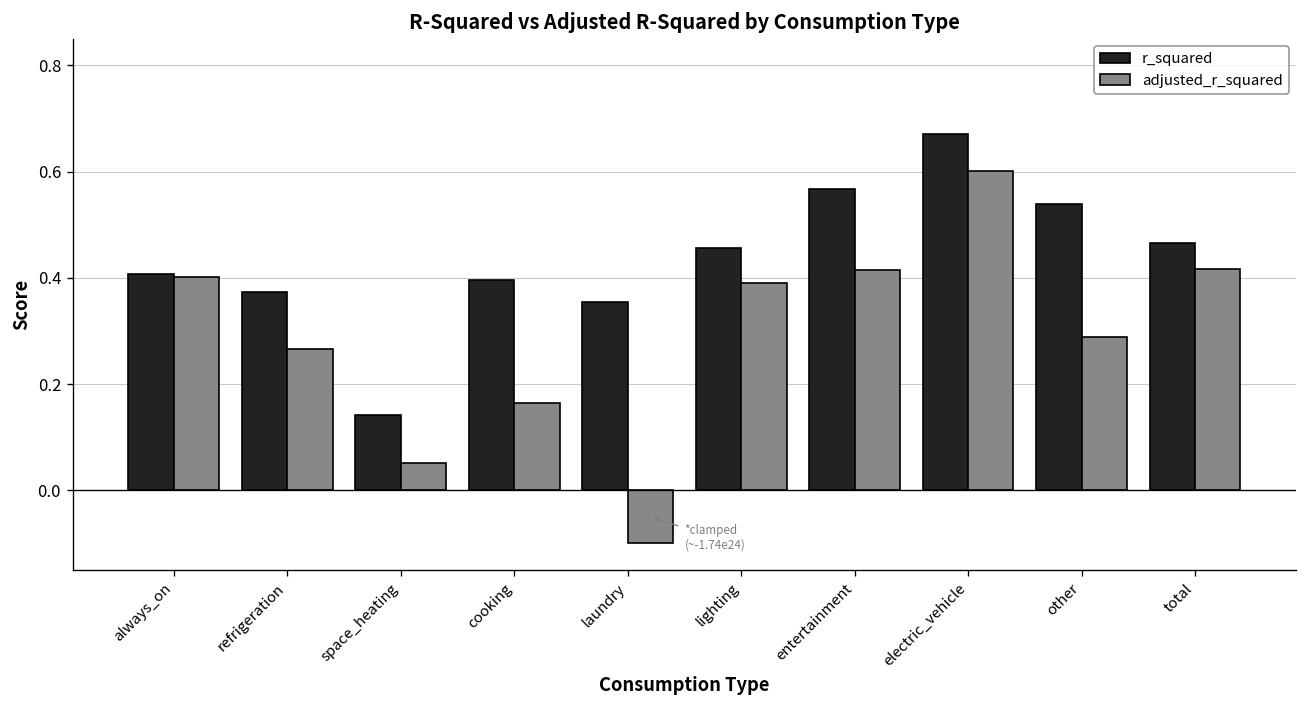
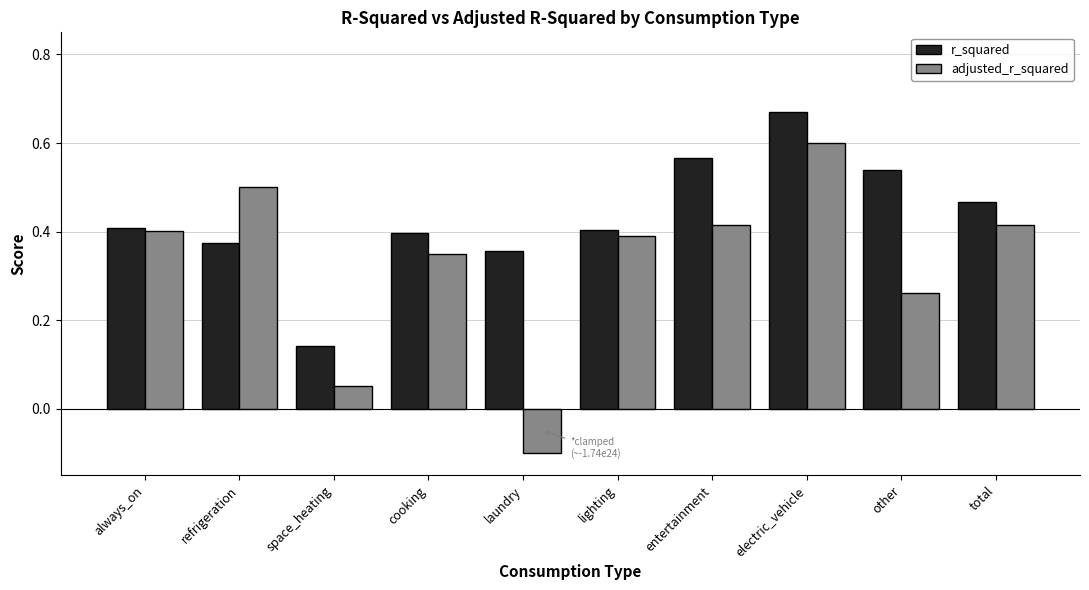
adjusted_r_squared, refrigeration: 0.27 -> 0.50
adjusted_r_squared, cooking: 0.16 -> 0.35
r_squared, lighting: 0.46 -> 0.40
adjusted_r_squared, other: 0.29 -> 0.26
